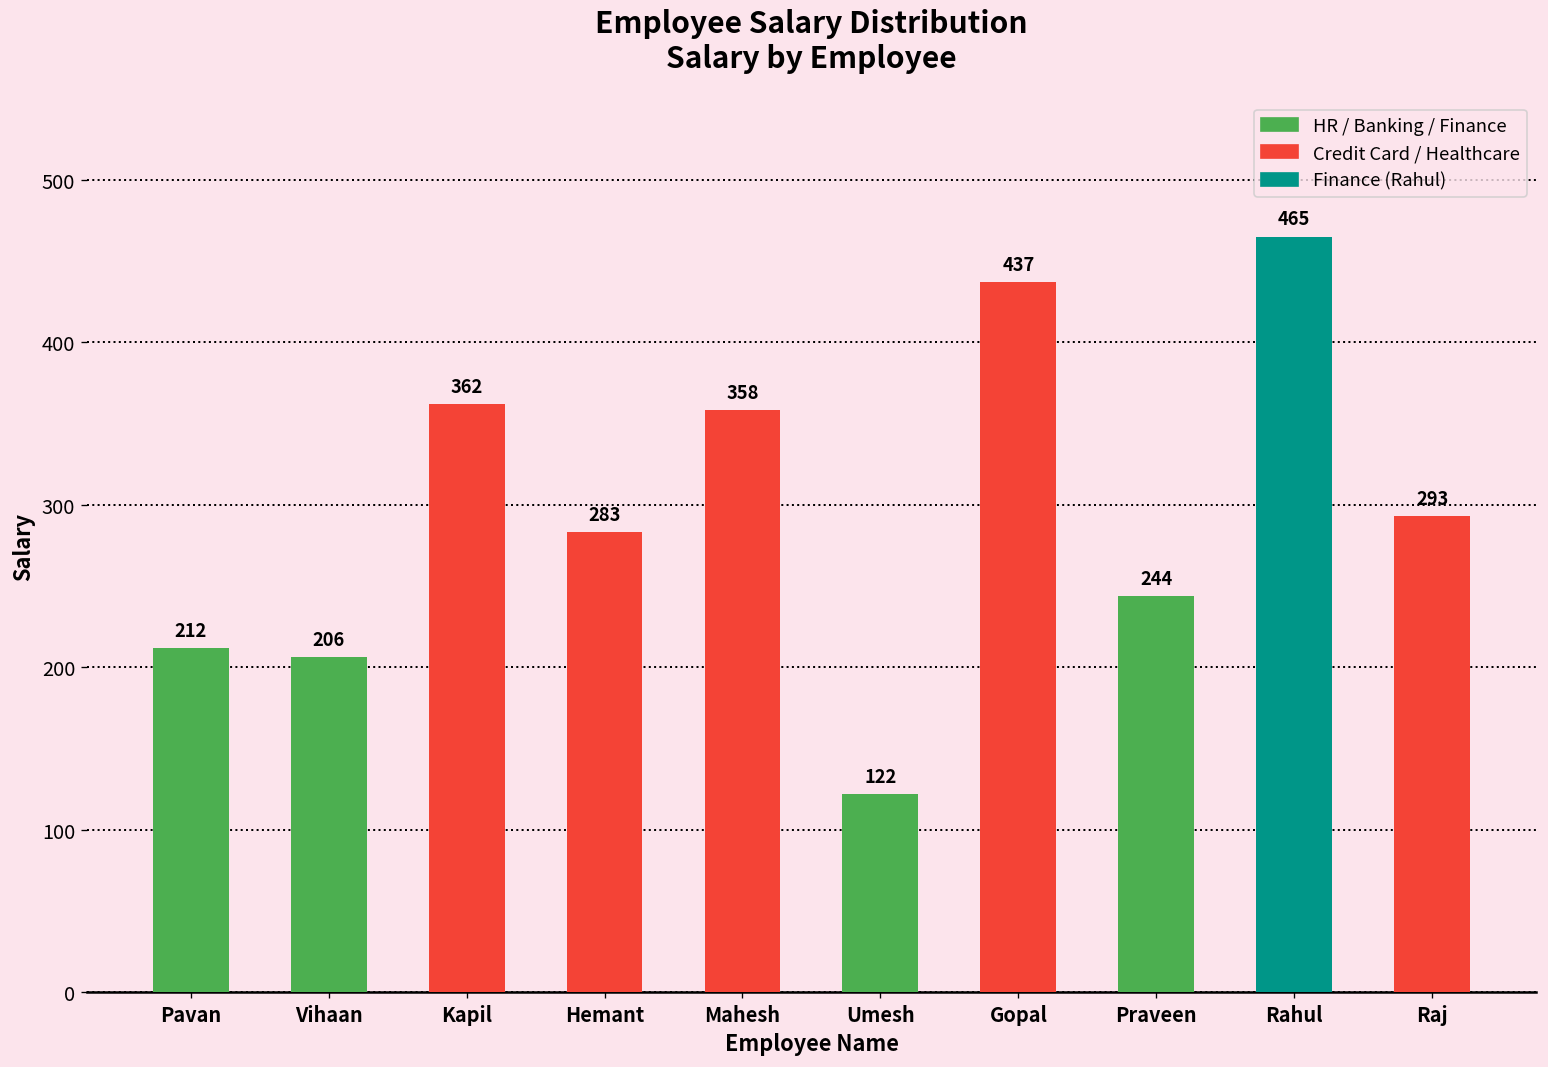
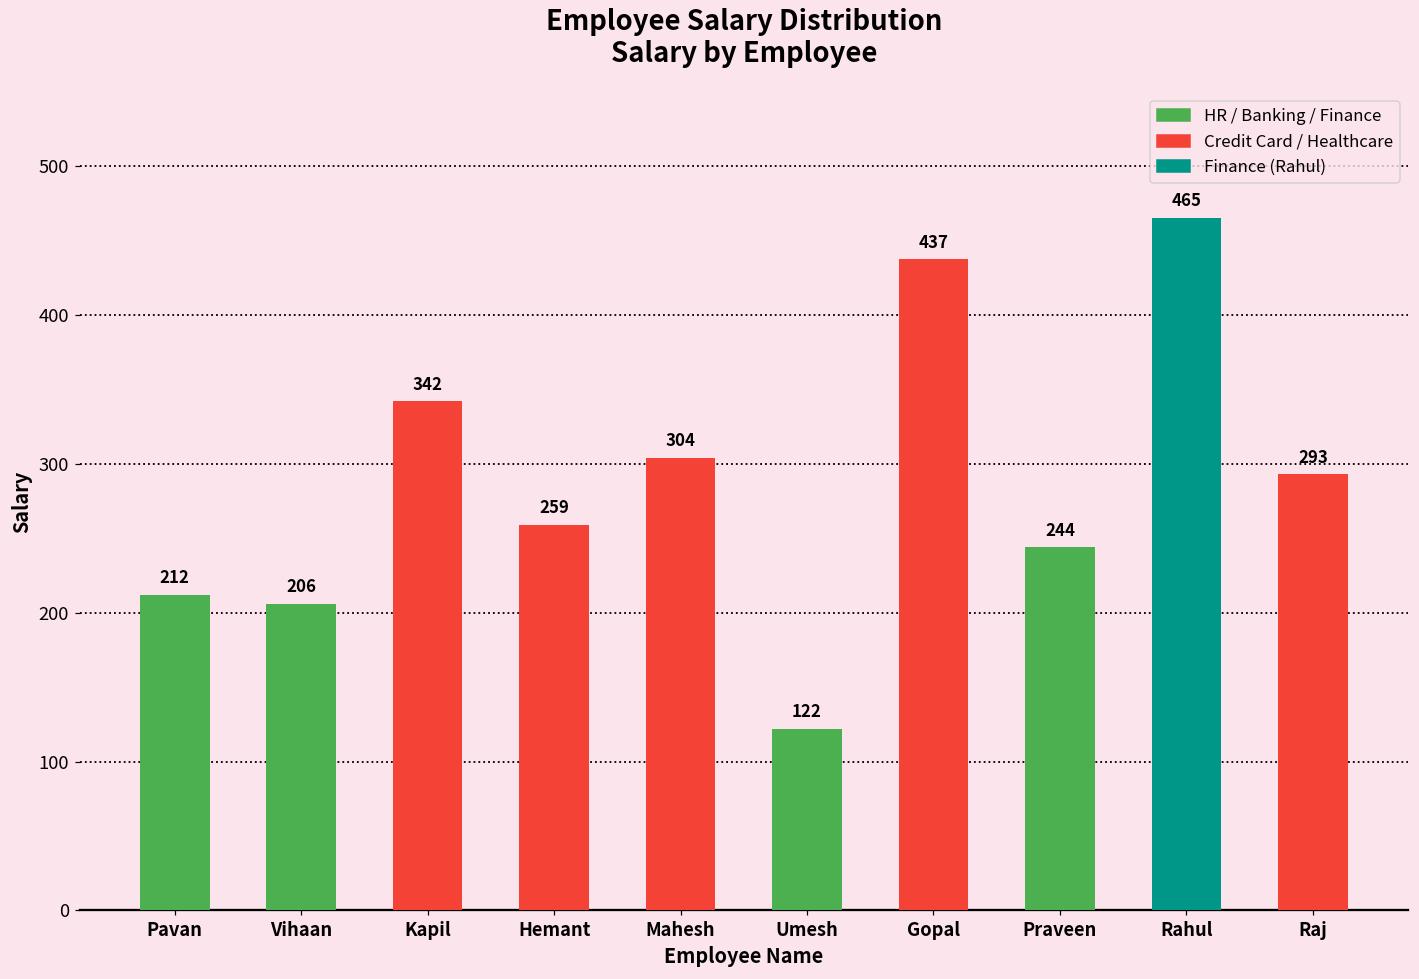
Kapil: 362 -> 342
Hemant: 283 -> 259
Mahesh: 358 -> 304
